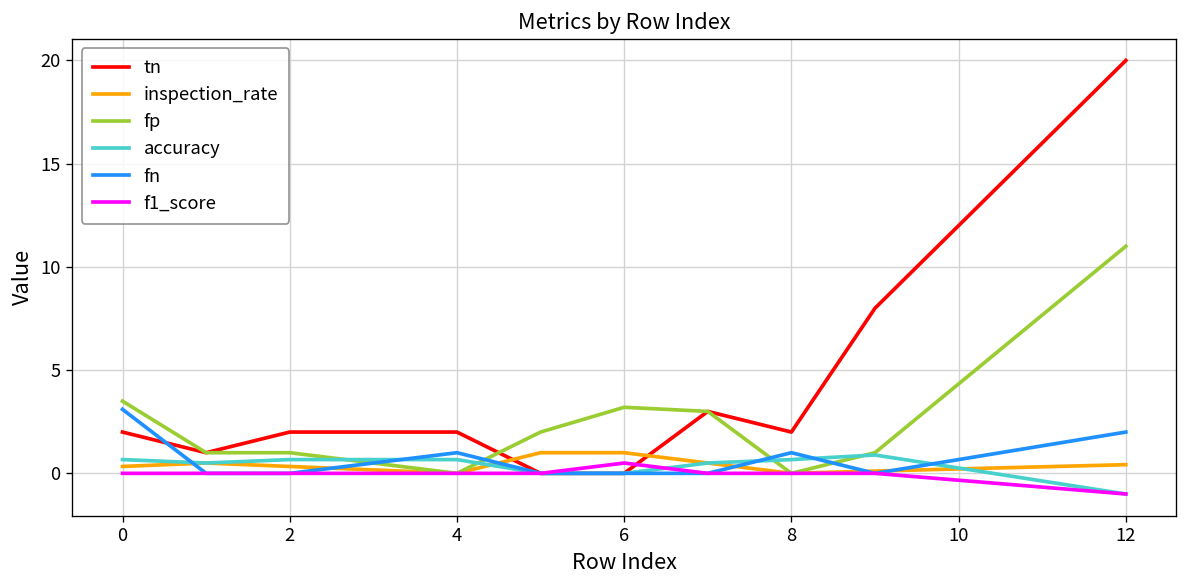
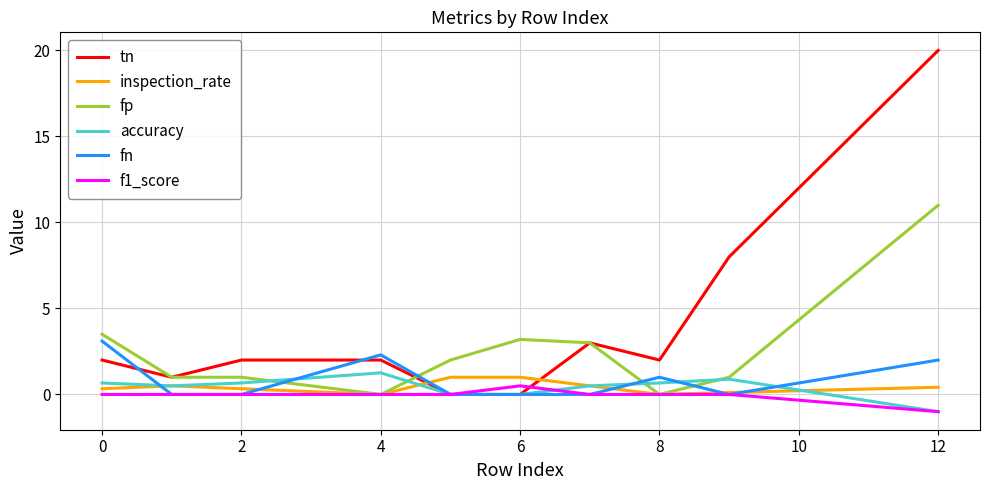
accuracy, 4: 0.7 -> 1.3
fn, 4: 1.0 -> 2.3
